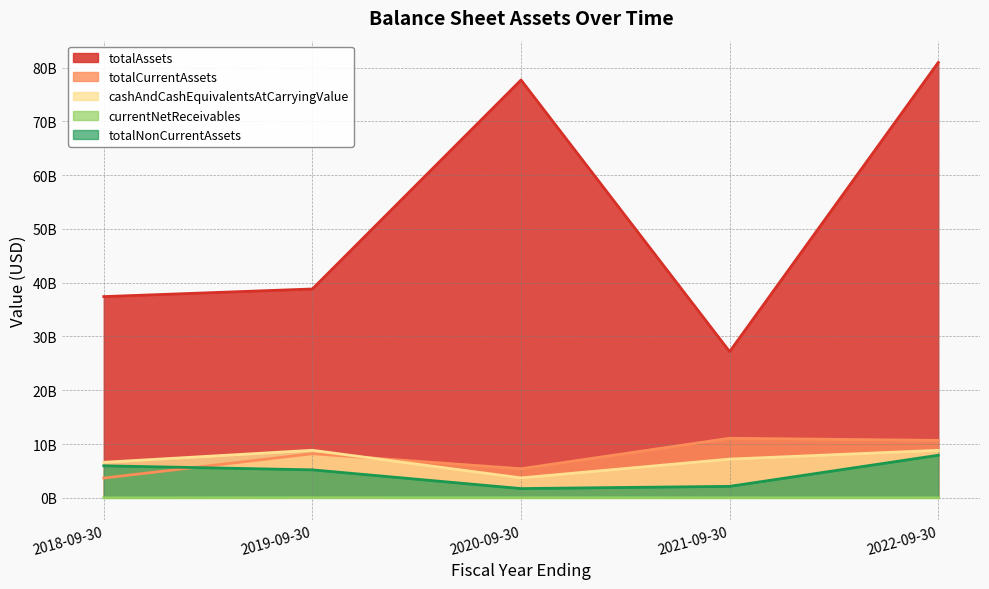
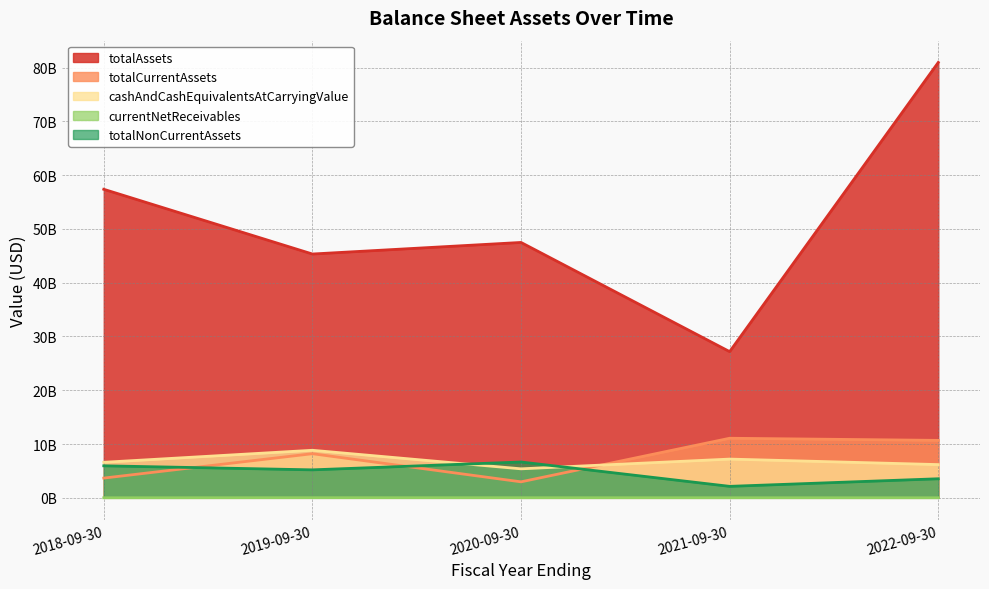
totalAssets, 2018-09-30: 37000000000 -> 57000000000
totalAssets, 2019-09-30: 39000000000 -> 45000000000
totalAssets, 2020-09-30: 78000000000 -> 47000000000
totalCurrentAssets, 2020-09-30: 5000000000 -> 3000000000
cashAndCashEquivalentsAtCarryingValue, 2020-09-30: 4000000000 -> 5000000000
totalNonCurrentAssets, 2020-09-30: 2000000000 -> 7000000000
cashAndCashEquivalentsAtCarryingValue, 2022-09-30: 9000000000 -> 6000000000
totalNonCurrentAssets, 2022-09-30: 8000000000 -> 4000000000
